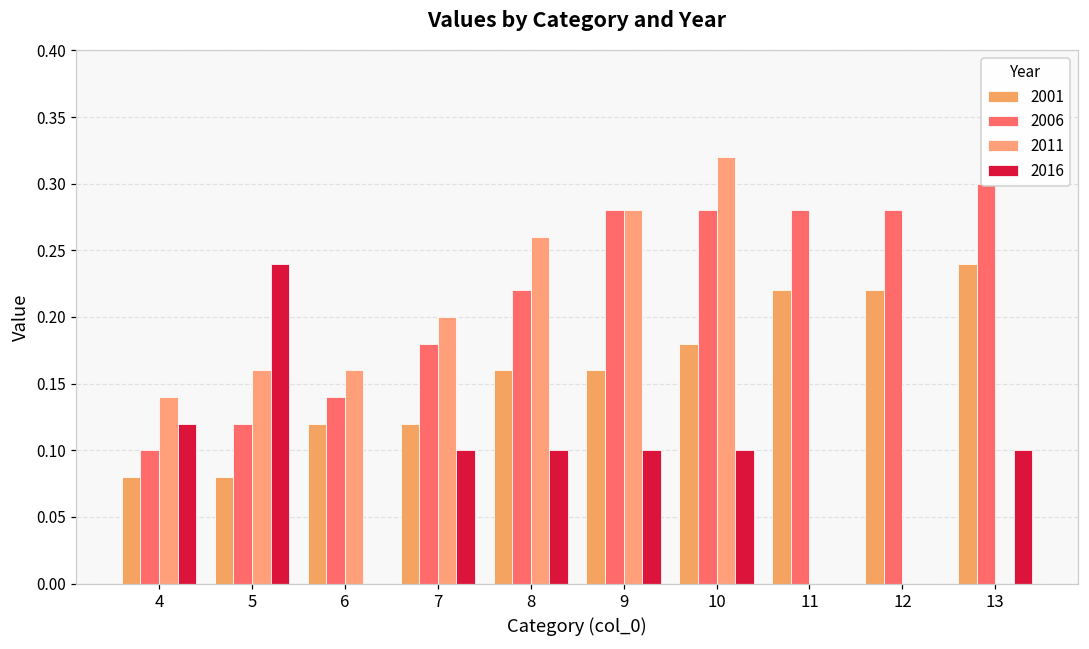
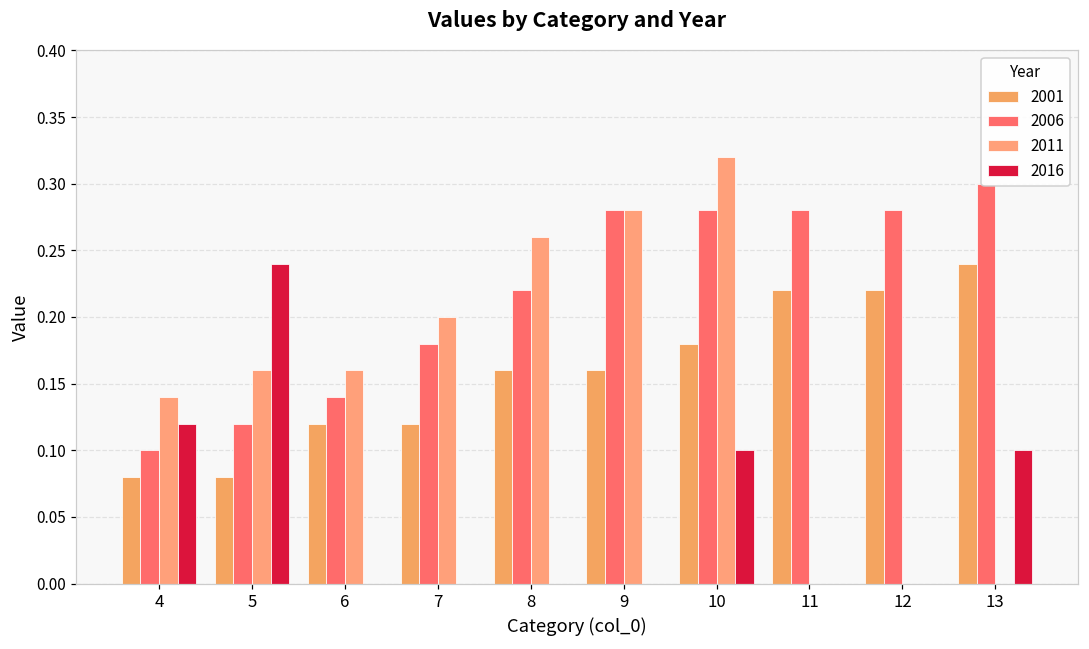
2016, 7: 0.1 -> 0.0
2016, 8: 0.1 -> 0.0
2016, 9: 0.1 -> 0.0
